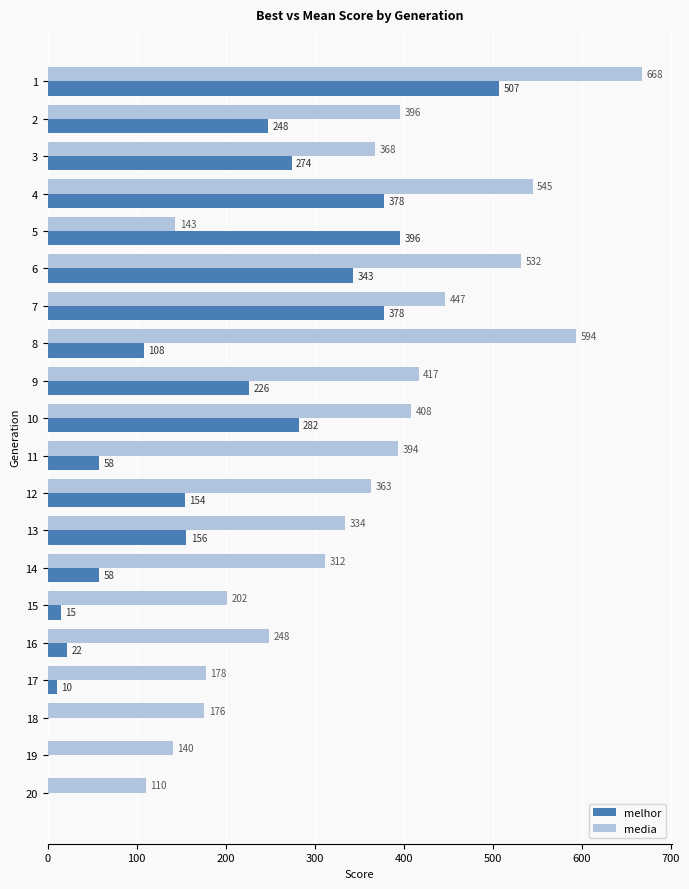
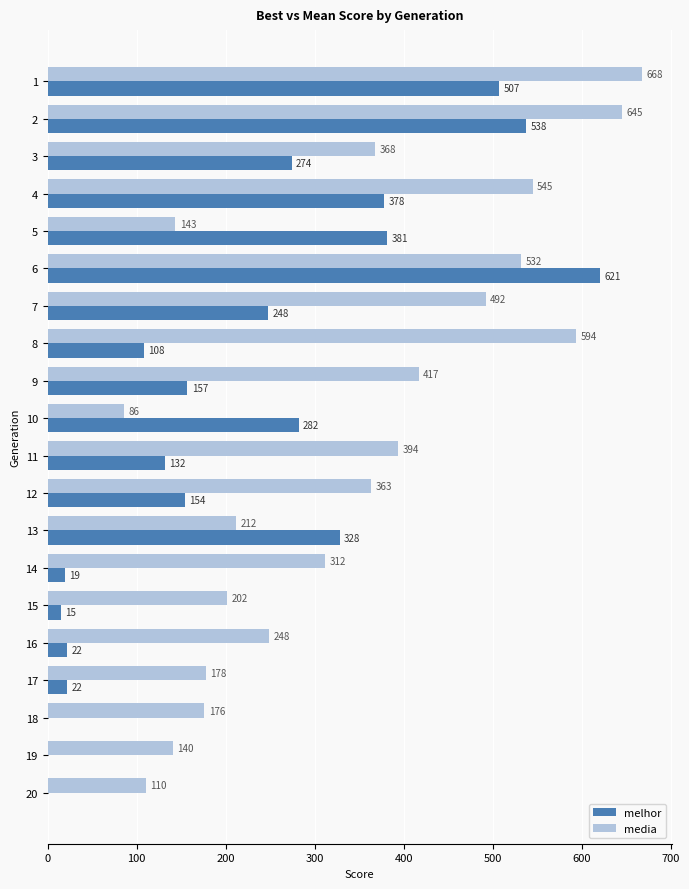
media, 2: 396 -> 645
melhor, 2: 248 -> 538
melhor, 5: 396 -> 381
melhor, 6: 343 -> 621
media, 7: 447 -> 492
melhor, 7: 378 -> 248
melhor, 9: 226 -> 157
media, 10: 408 -> 86
melhor, 11: 58 -> 132
media, 13: 334 -> 212
melhor, 13: 156 -> 328
melhor, 14: 58 -> 19
melhor, 17: 10 -> 22
